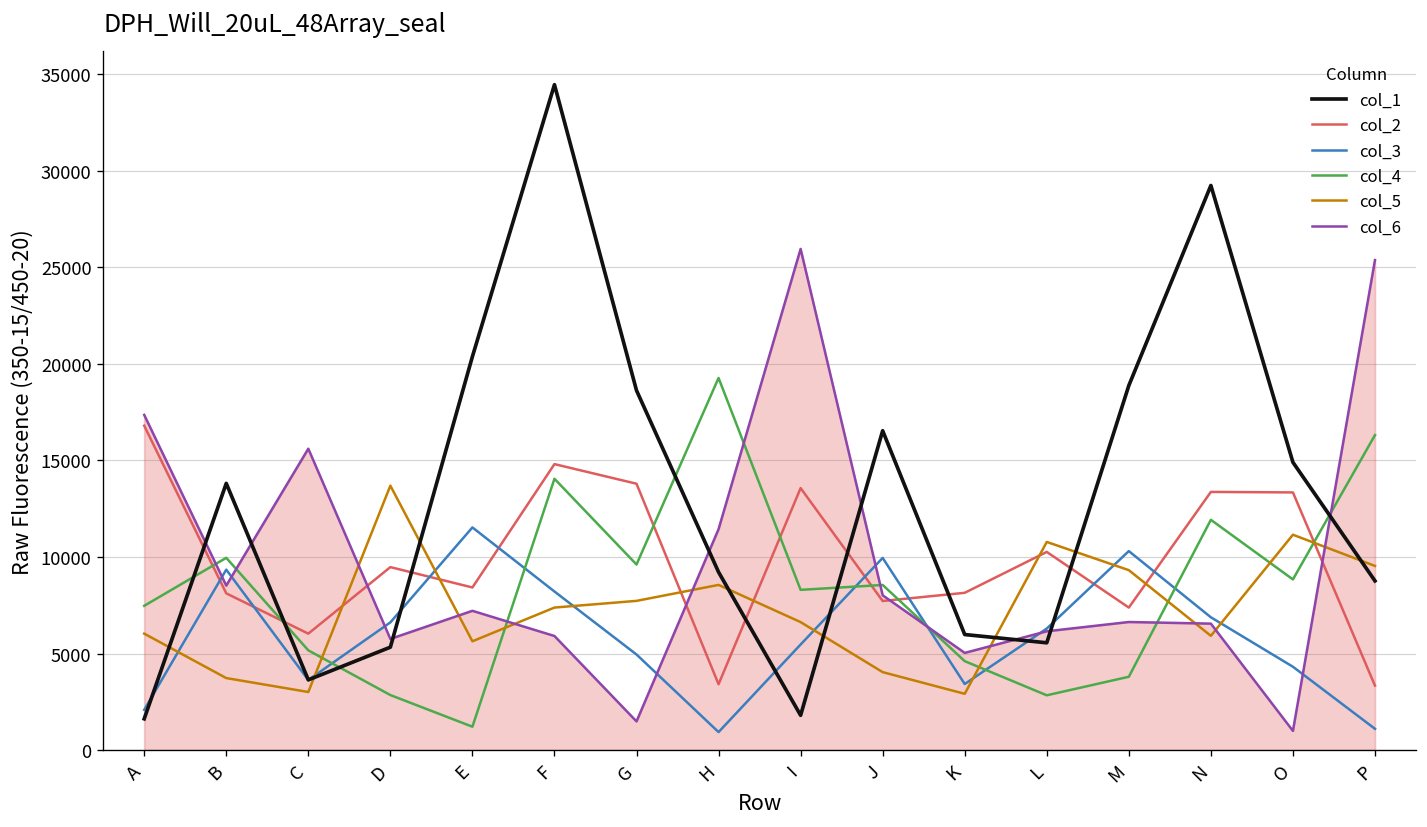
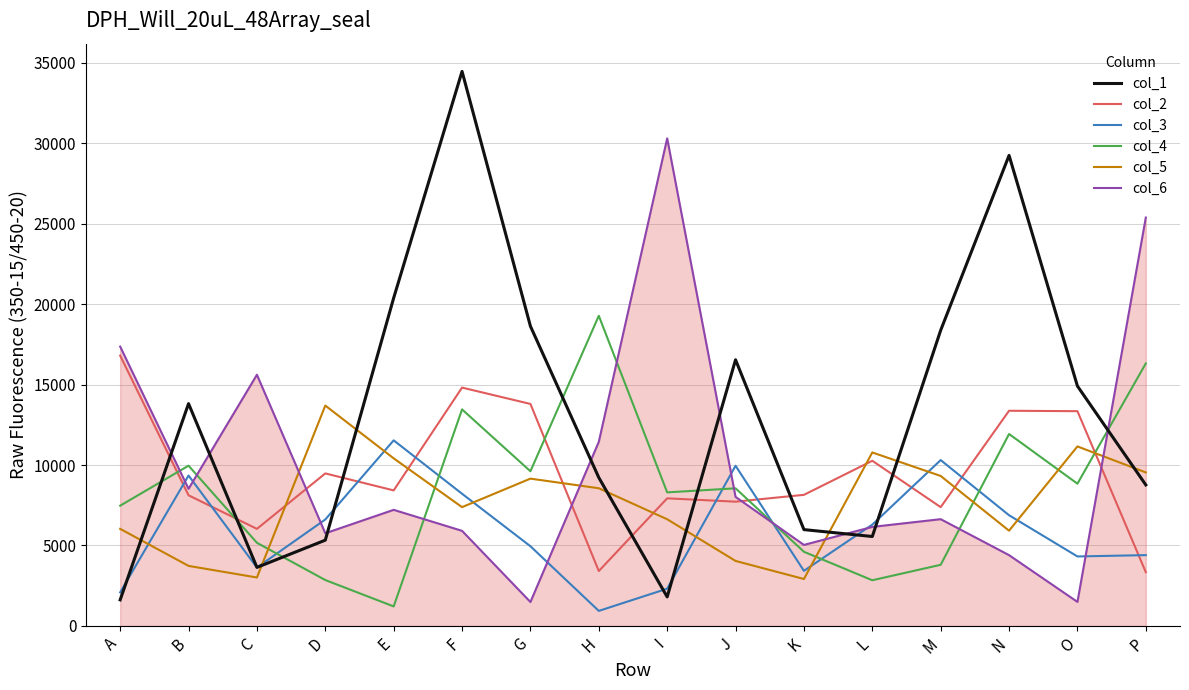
col_5, E: 5600 -> 10400
col_4, F: 14100 -> 13500
col_5, G: 7700 -> 9200
col_2, I: 13600 -> 7900
col_3, I: 5500 -> 2300
col_6, I: 26000 -> 30300
col_1, M: 18900 -> 18400
col_6, N: 6600 -> 4400
col_6, O: 1000 -> 1500
col_3, P: 1100 -> 4400
